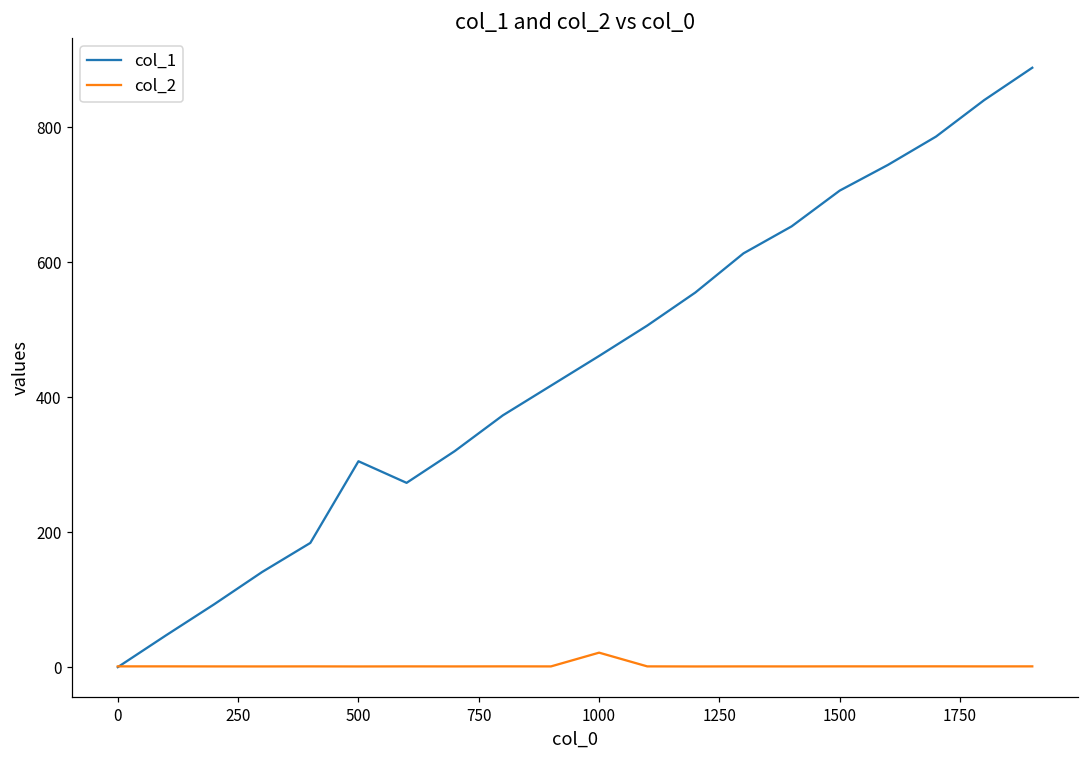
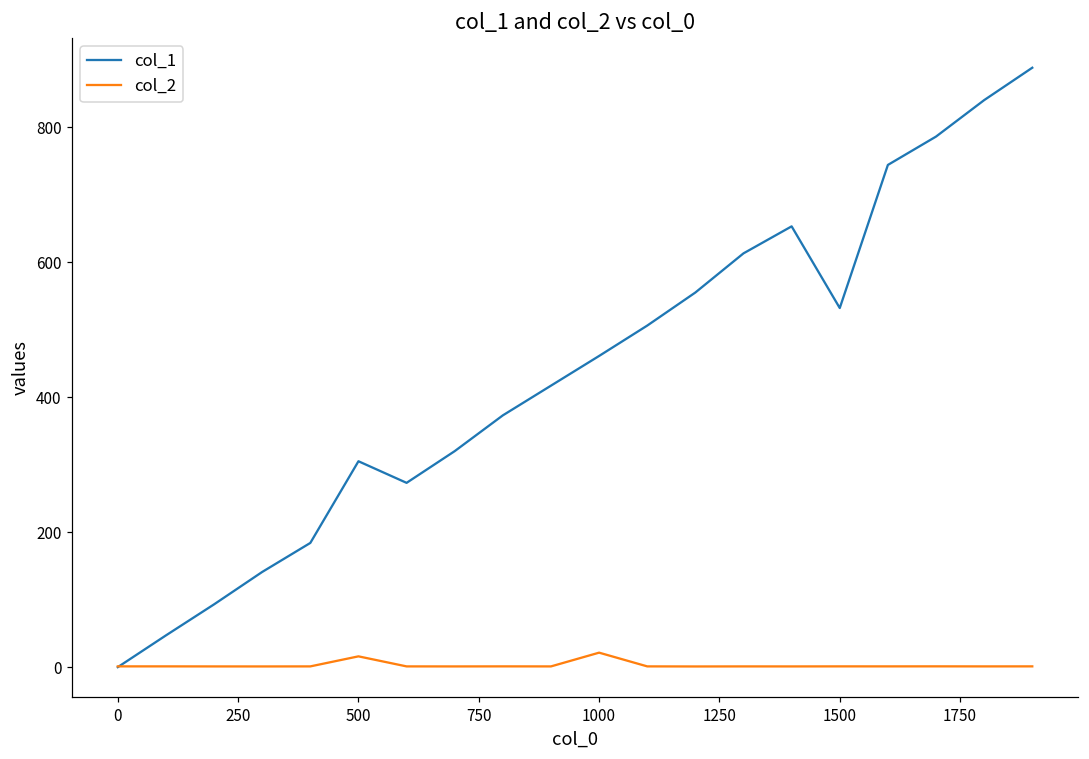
col_2, 500: 0 -> 20
col_1, 1500: 710 -> 530
